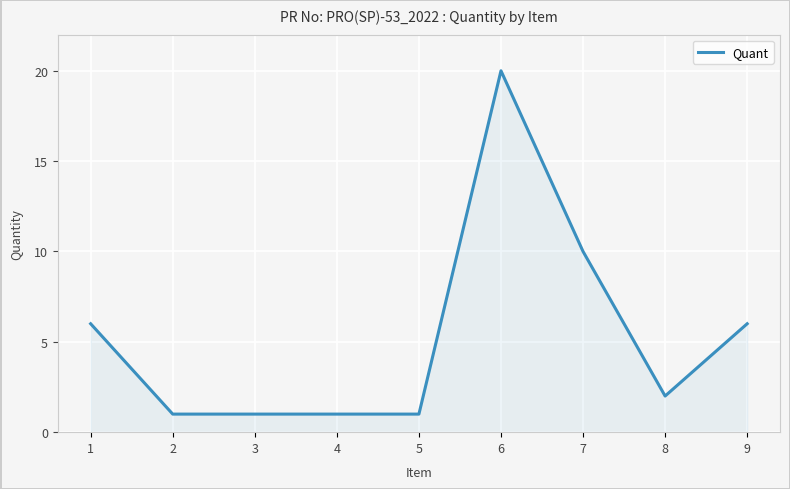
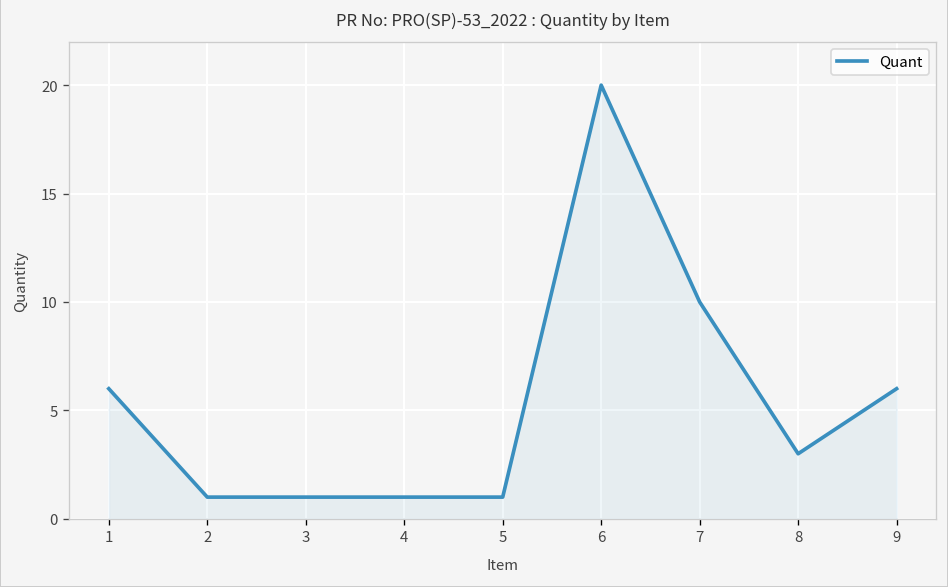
8: 2 -> 3
